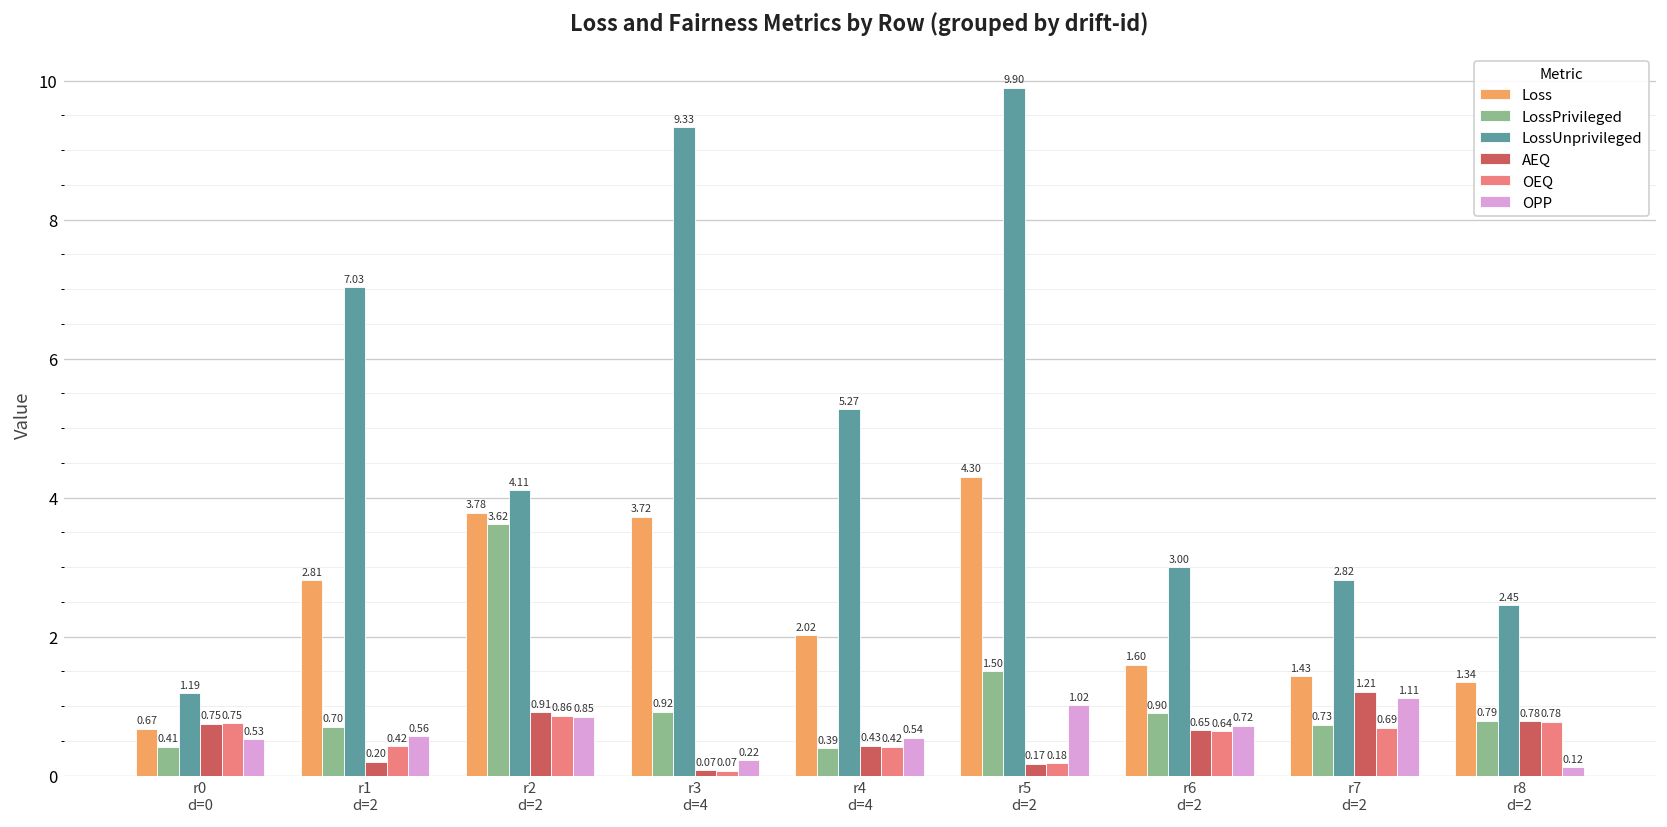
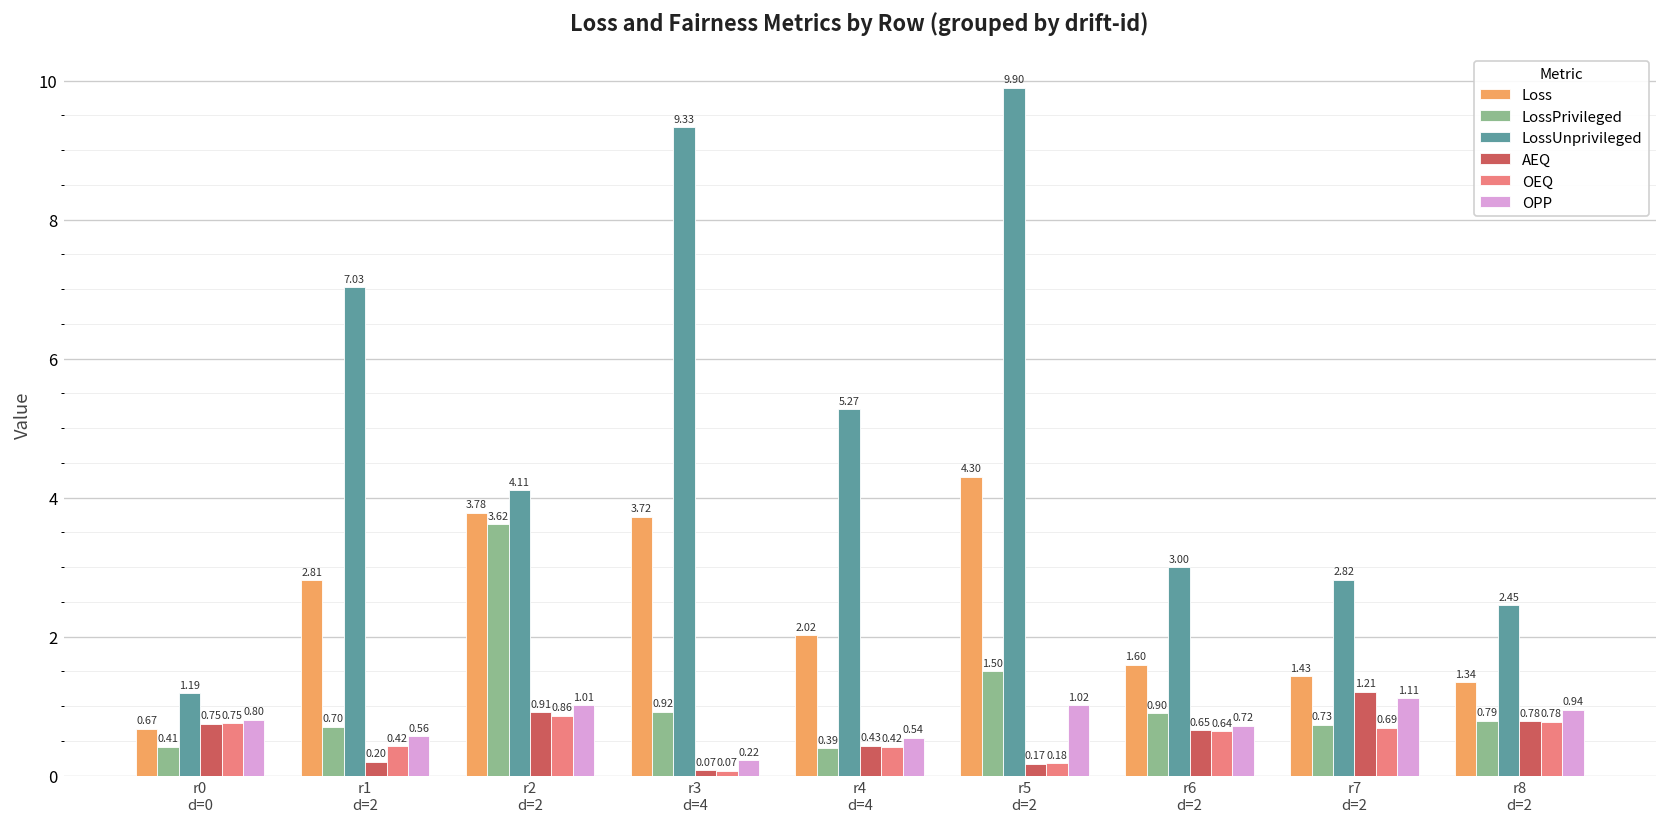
OPP, r0 d=0: 0.53 -> 0.80
OPP, r2 d=2: 0.85 -> 1.01
OPP, r8 d=2: 0.12 -> 0.94
